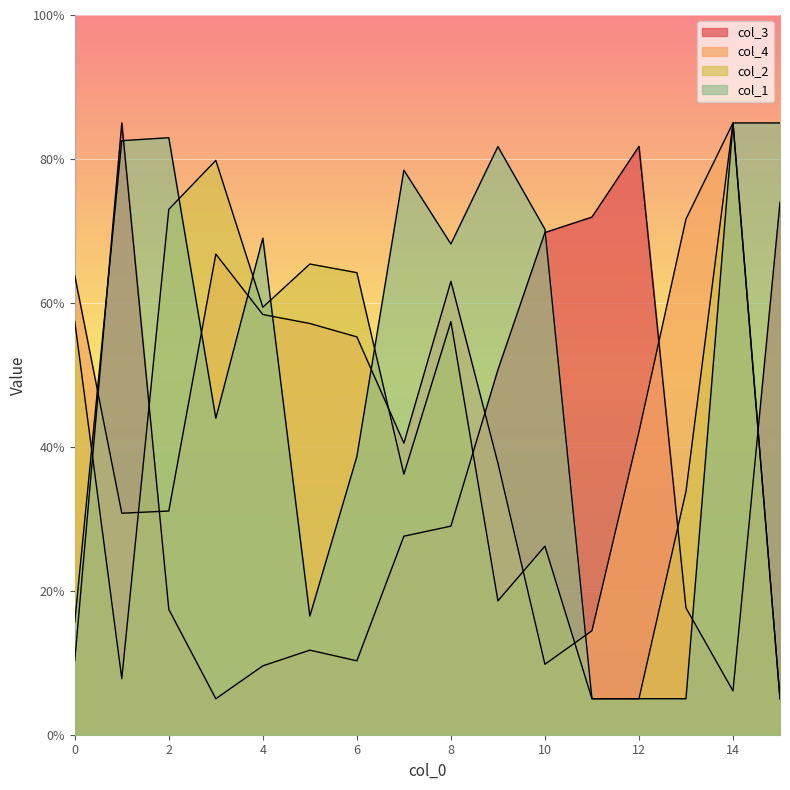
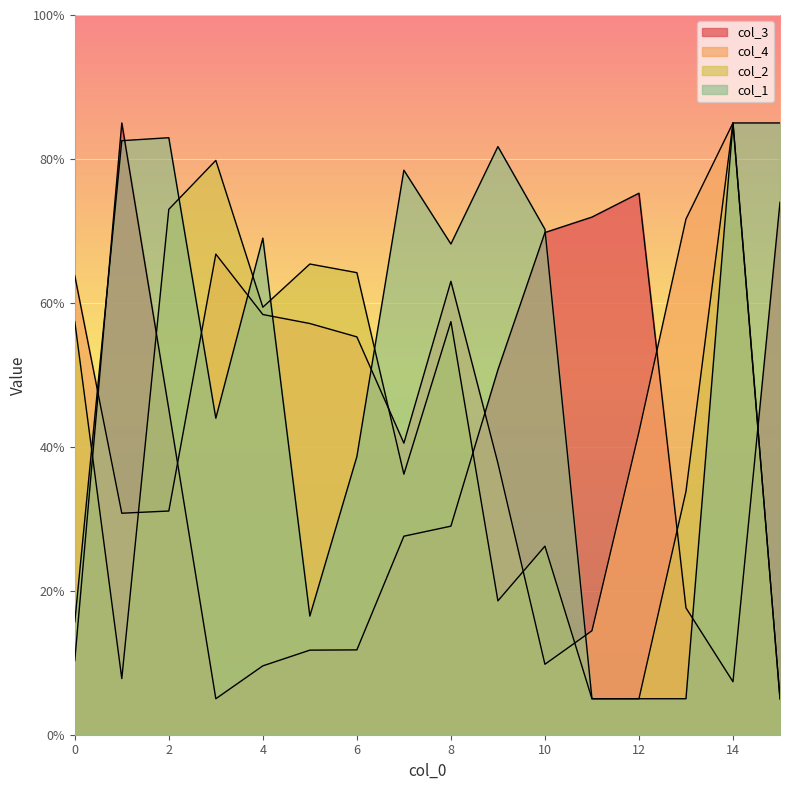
col_3, 2: 17% -> 45%
col_3, 6: 10% -> 12%
col_3, 12: 82% -> 75%
col_3, 14: 6% -> 7%
